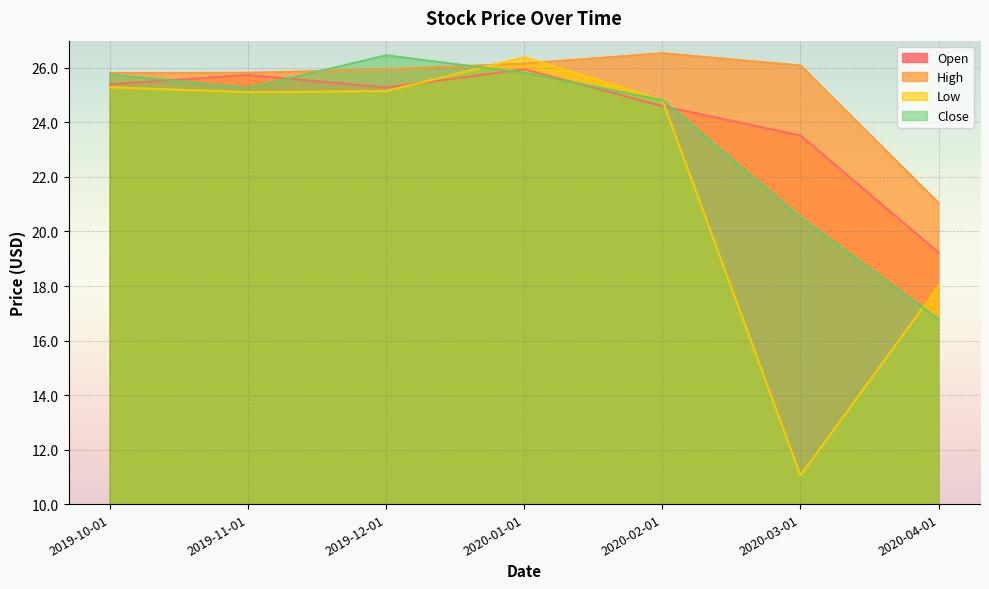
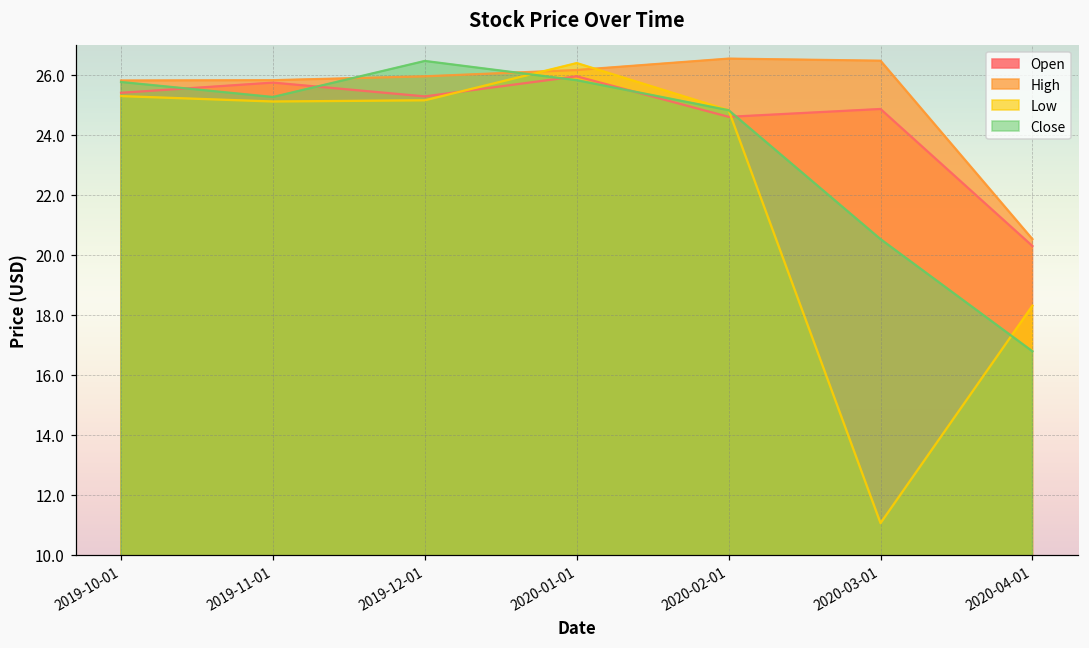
Open, 2020-03-01: 23.5 -> 24.9
High, 2020-03-01: 26.1 -> 26.5
Open, 2020-04-01: 19.2 -> 20.3
High, 2020-04-01: 21.1 -> 20.5
Low, 2020-04-01: 18.0 -> 18.3
